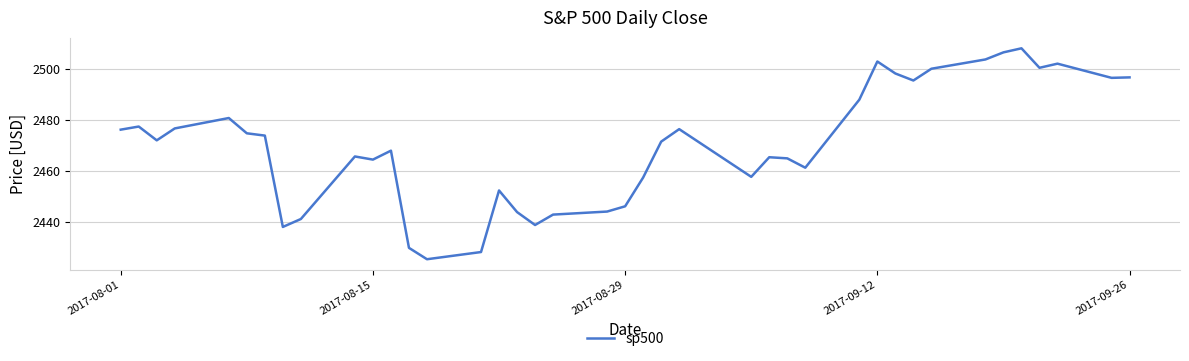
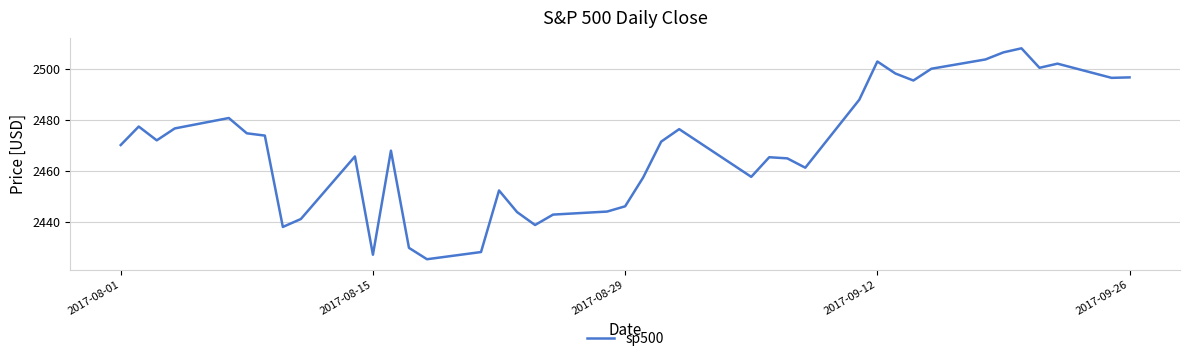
2017-08-01: 2476 -> 2470
2017-08-15: 2465 -> 2427
